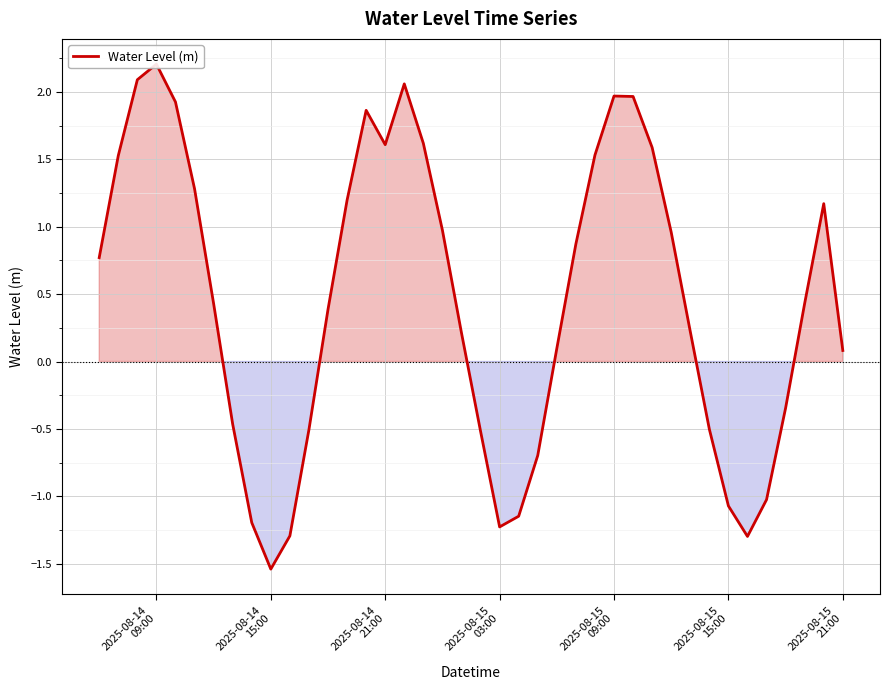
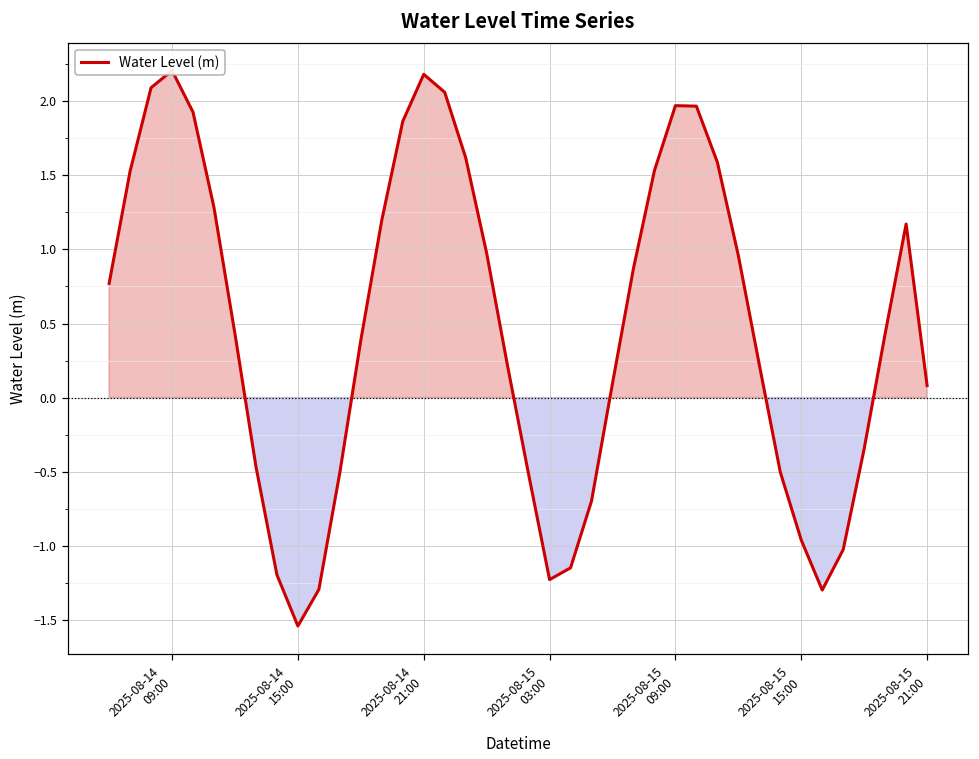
2025-08-14 21:00: 1.61 -> 2.18
2025-08-15 15:00: -1.07 -> -0.96
